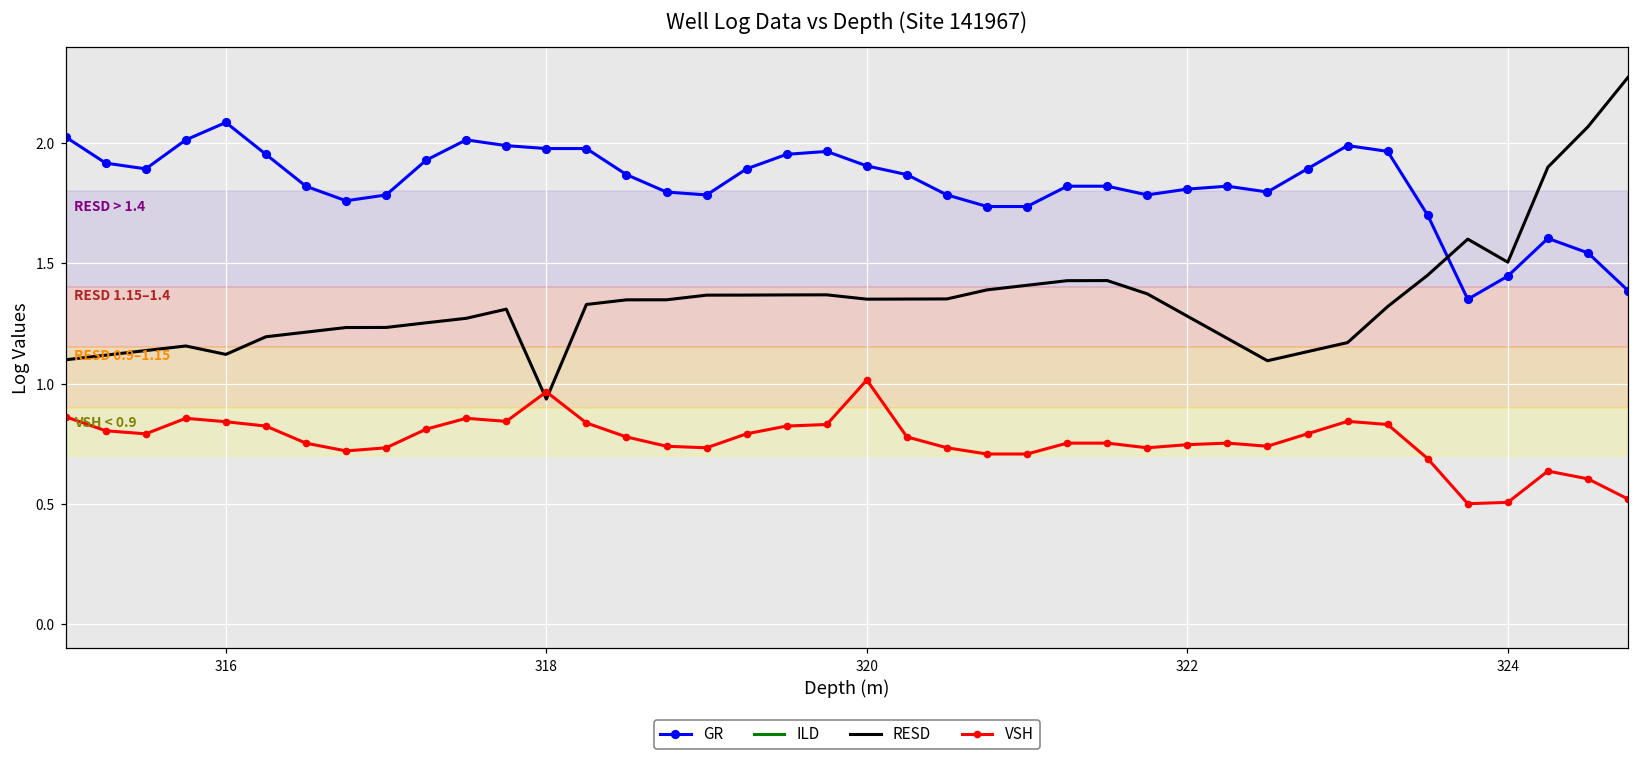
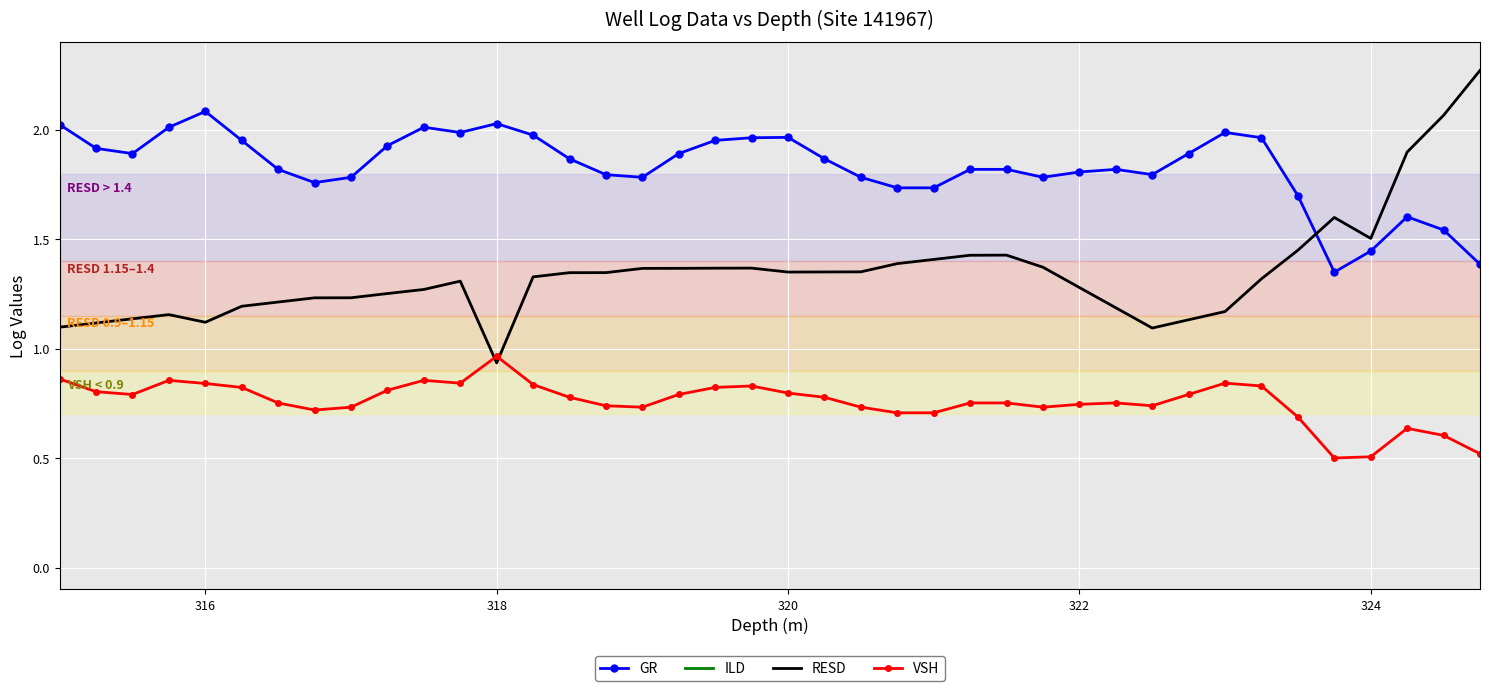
GR, 318: 1.98 -> 2.03
GR, 320: 1.90 -> 1.97
VSH, 320: 1.01 -> 0.80
